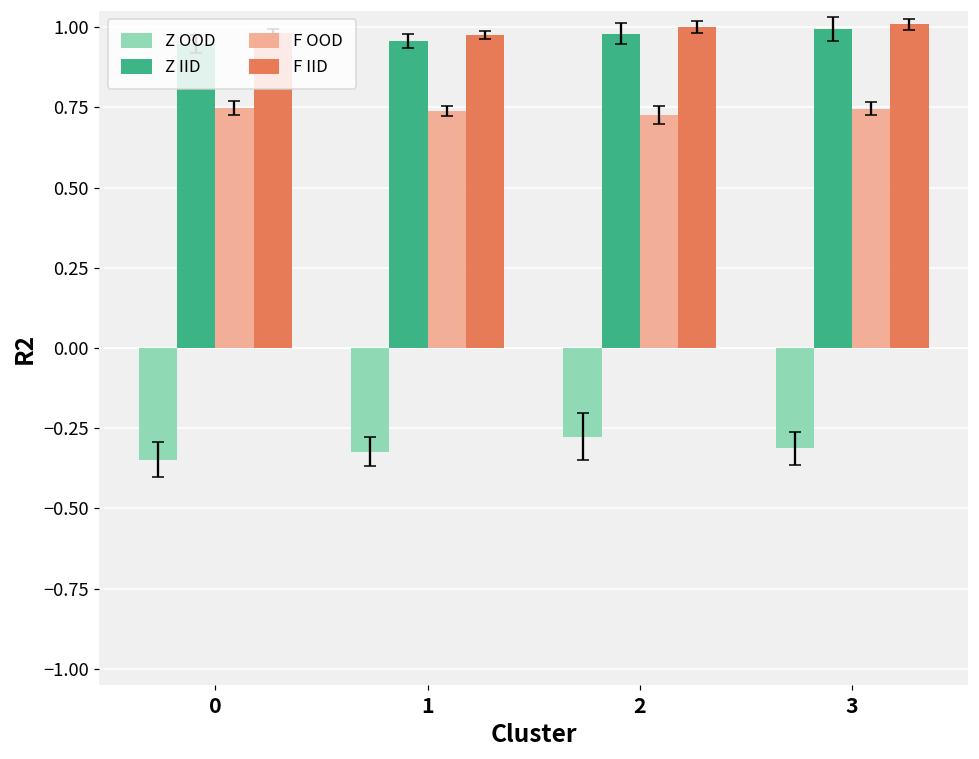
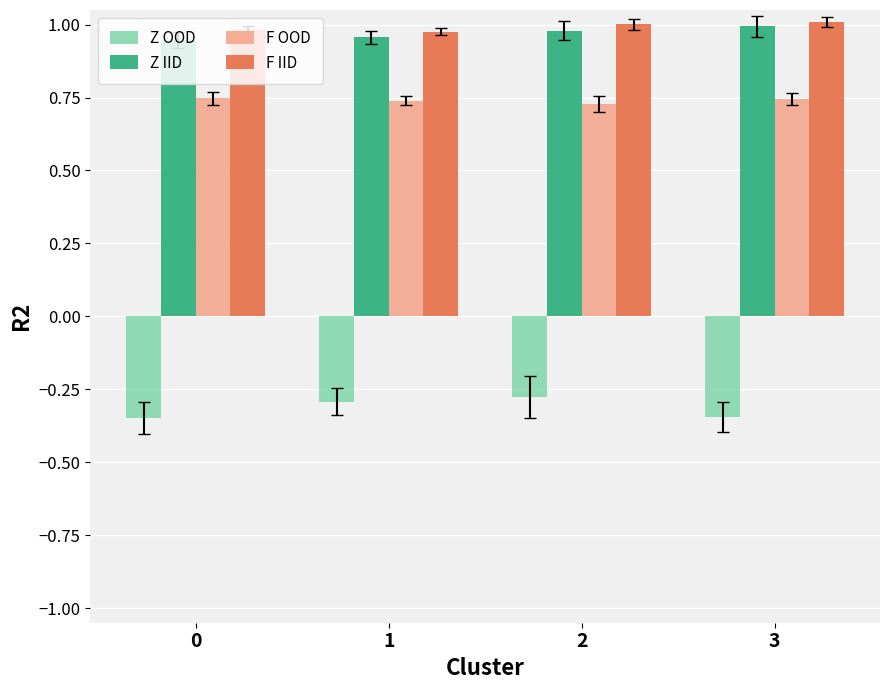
Z OOD, 1: -0.32 -> -0.29
Z OOD, 3: -0.31 -> -0.35
